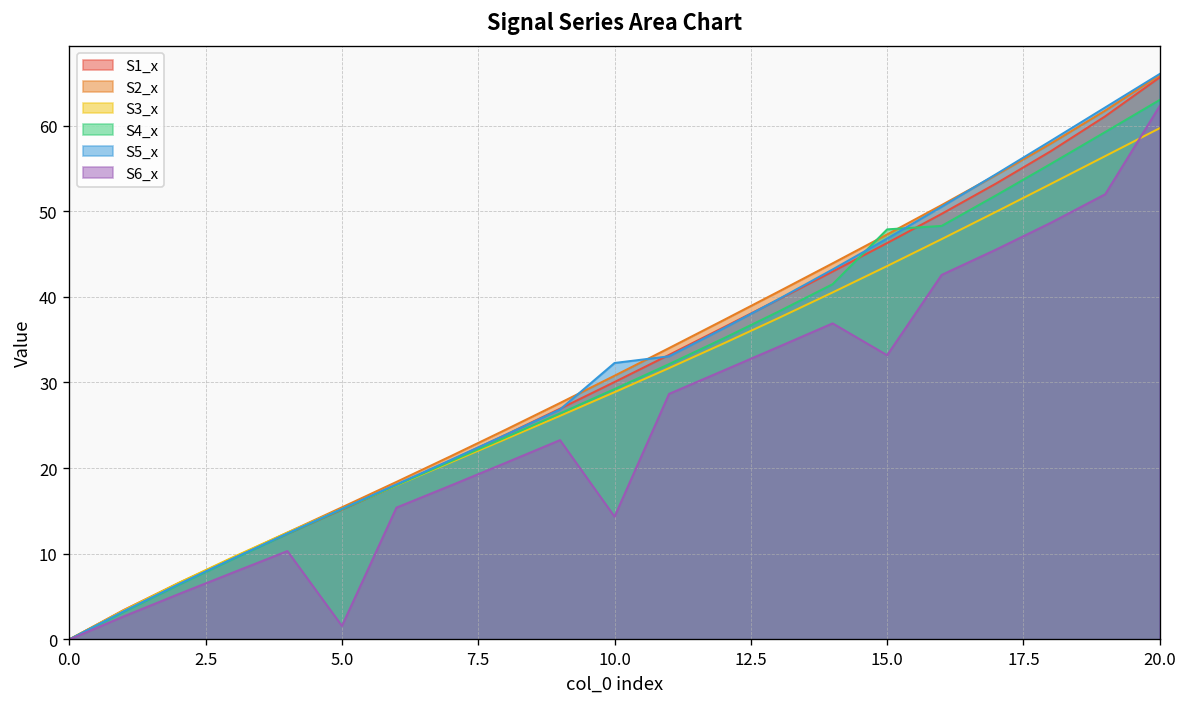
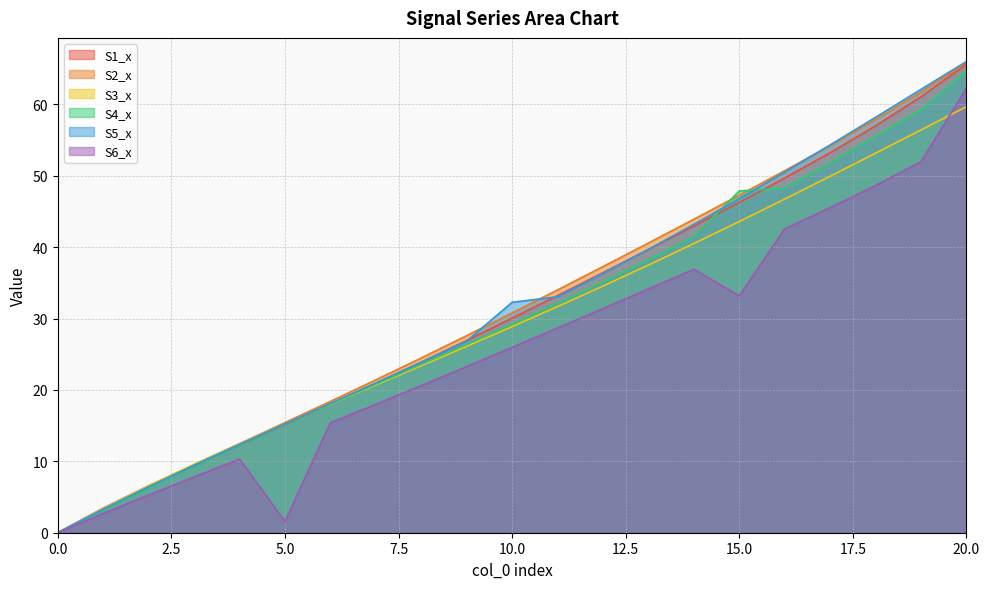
S6_x, 10.0: 14 -> 26
S4_x, 20.0: 63 -> 65
